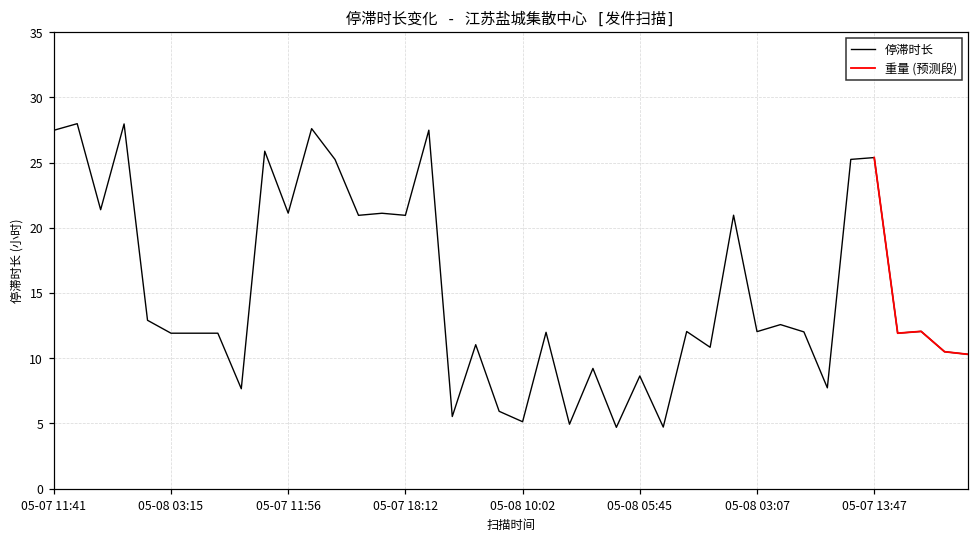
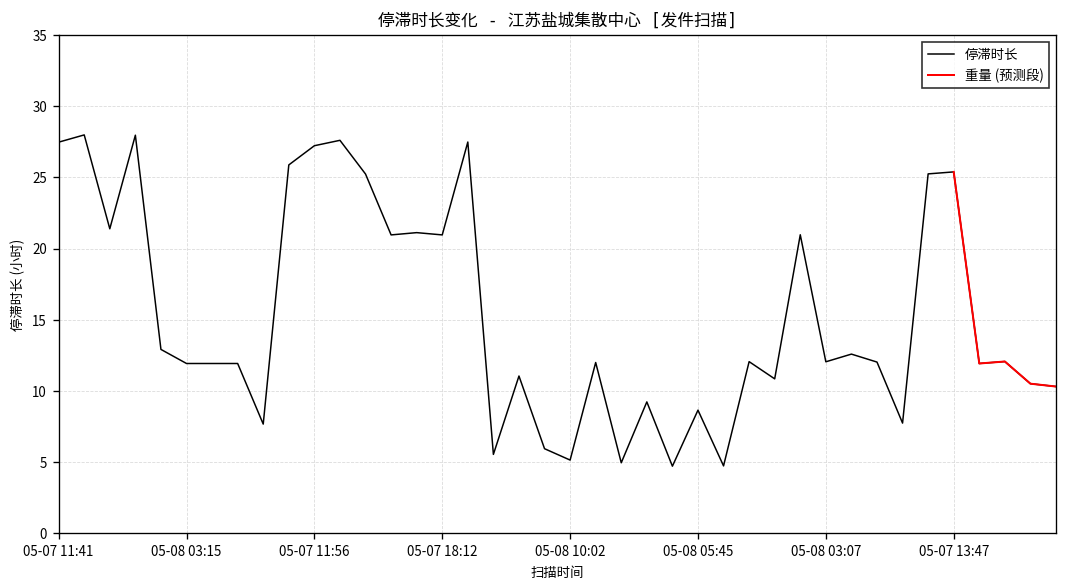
停滞时长, 05-07 11:56: 21.1 -> 27.2
